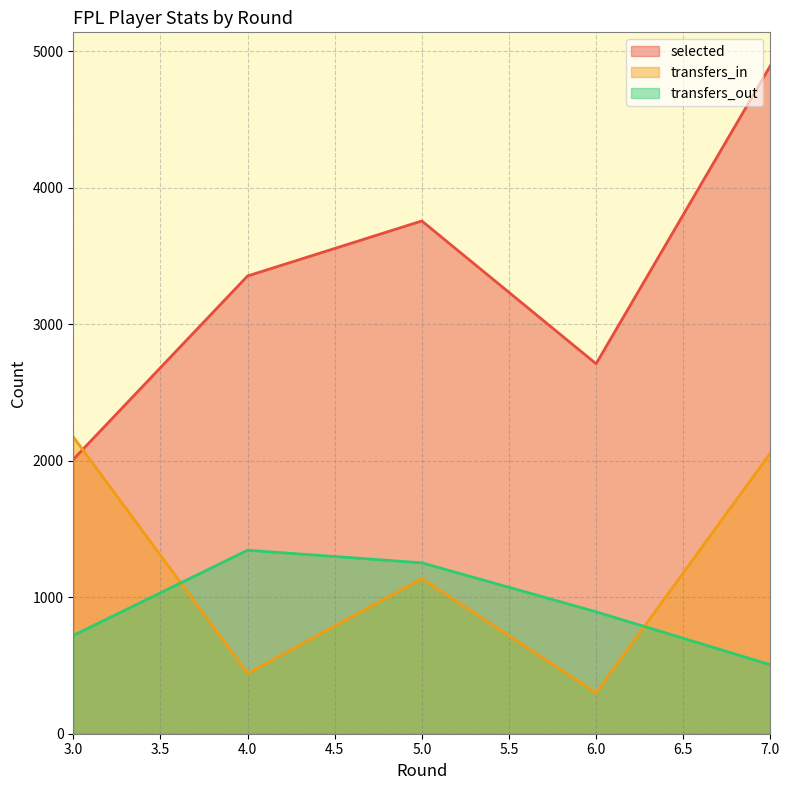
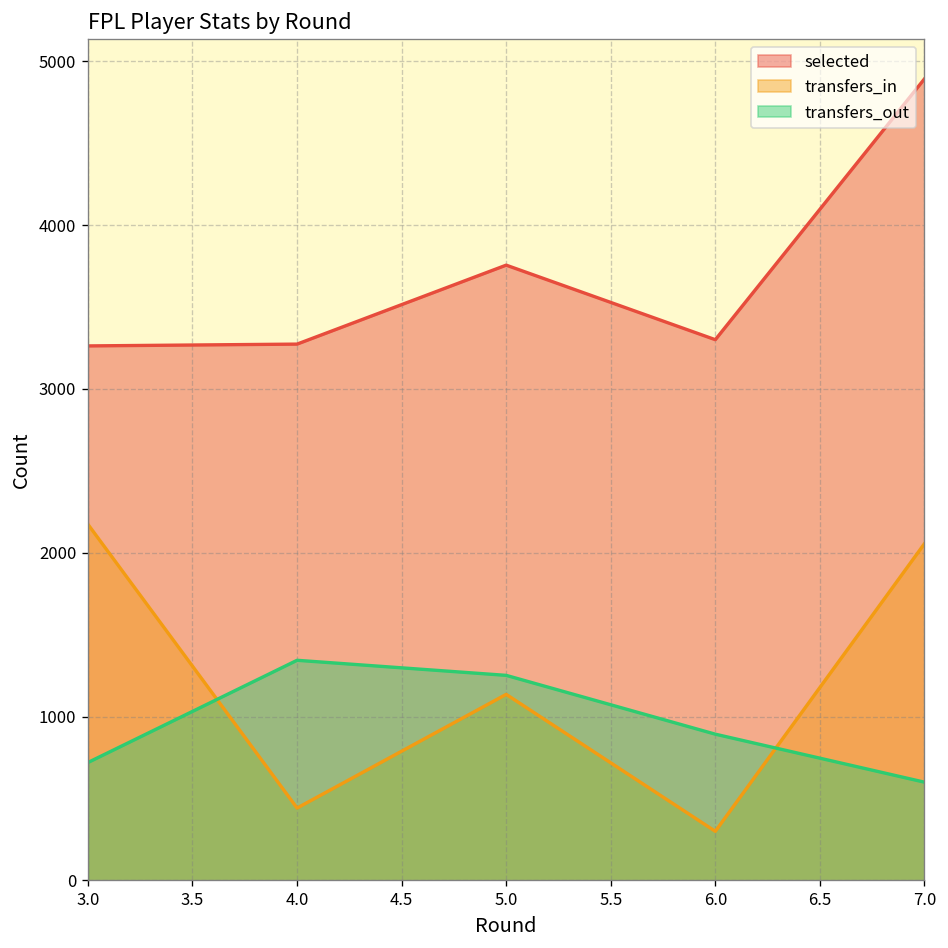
selected, 3.0: 2010 -> 3260
selected, 4.0: 3350 -> 3270
selected, 6.0: 2710 -> 3300
transfers_out, 7.0: 510 -> 600
